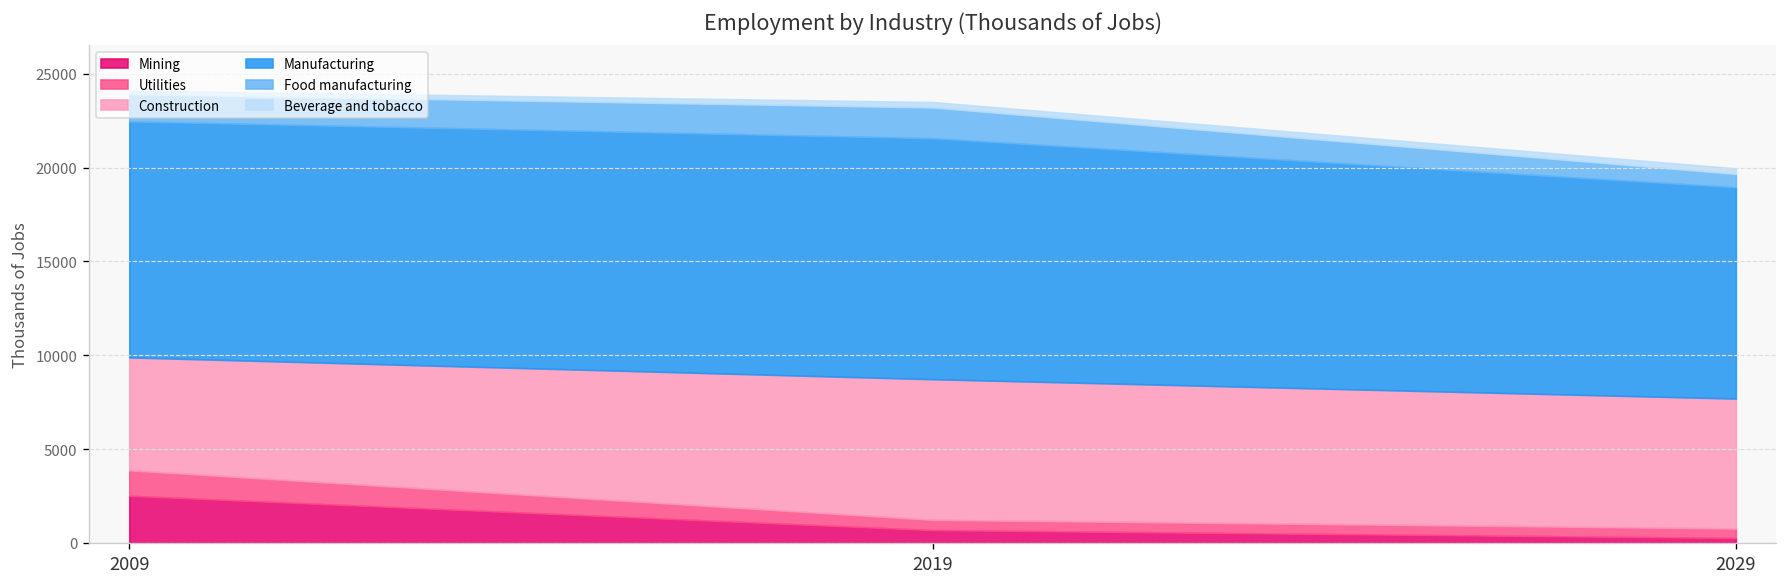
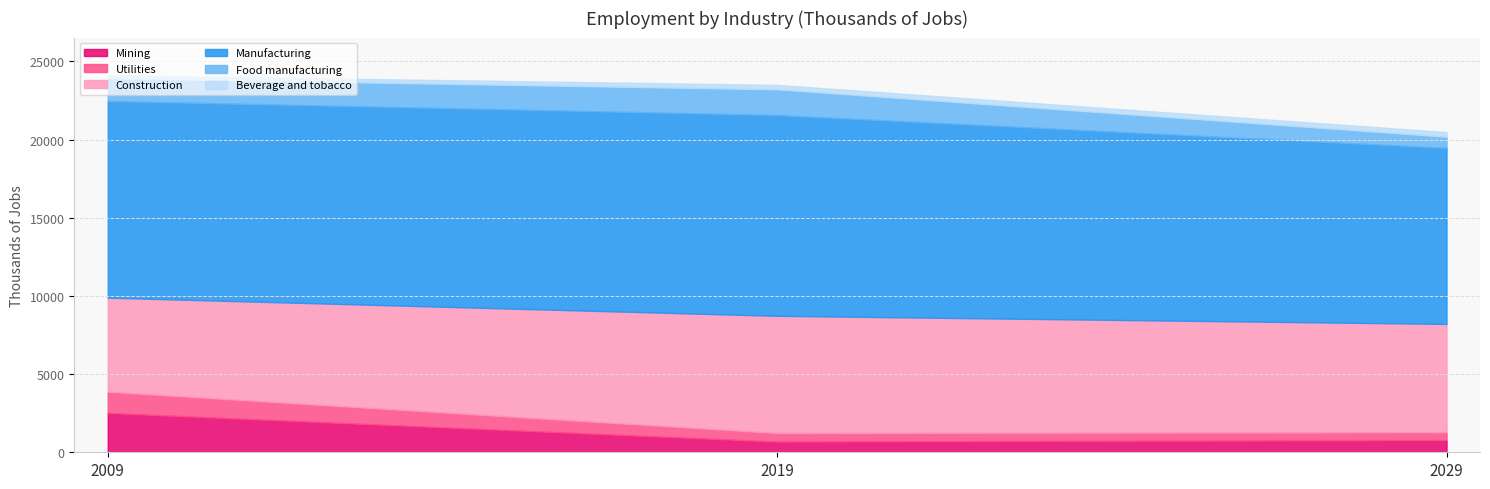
Mining, 2029: 300 -> 800
